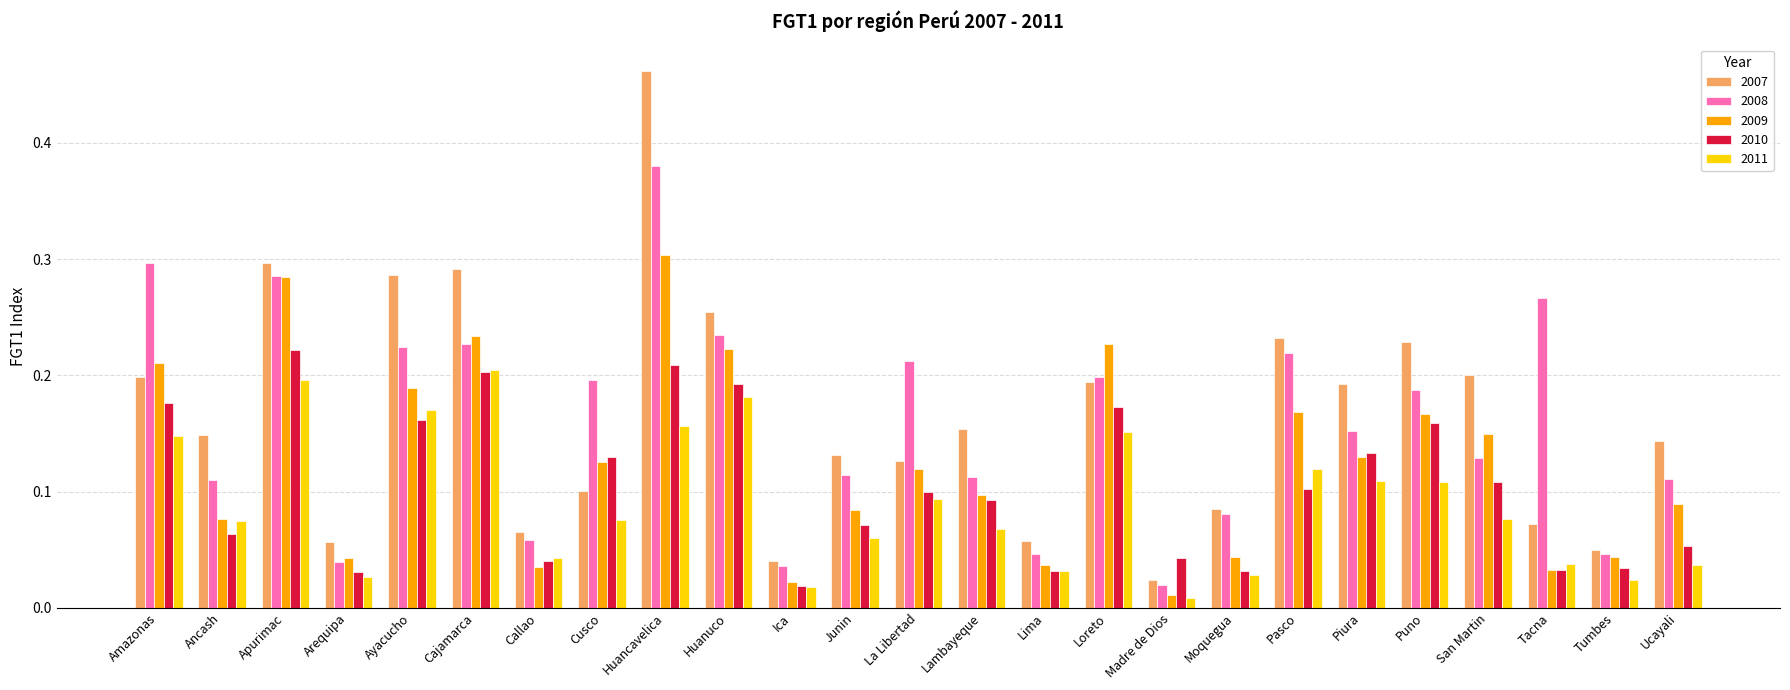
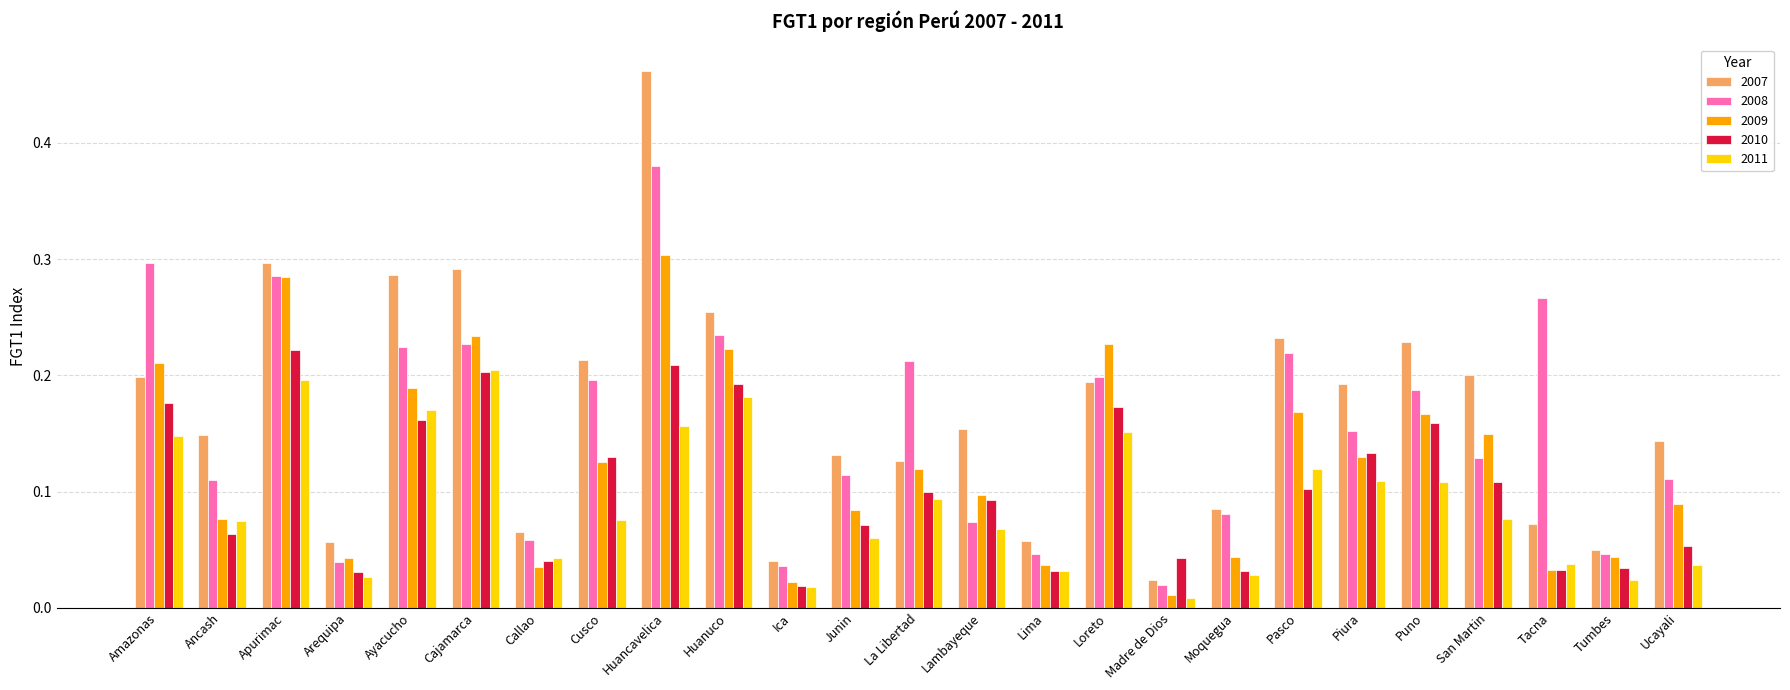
2007, Cusco: 0.100 -> 0.213
2008, Lambayeque: 0.112 -> 0.073
